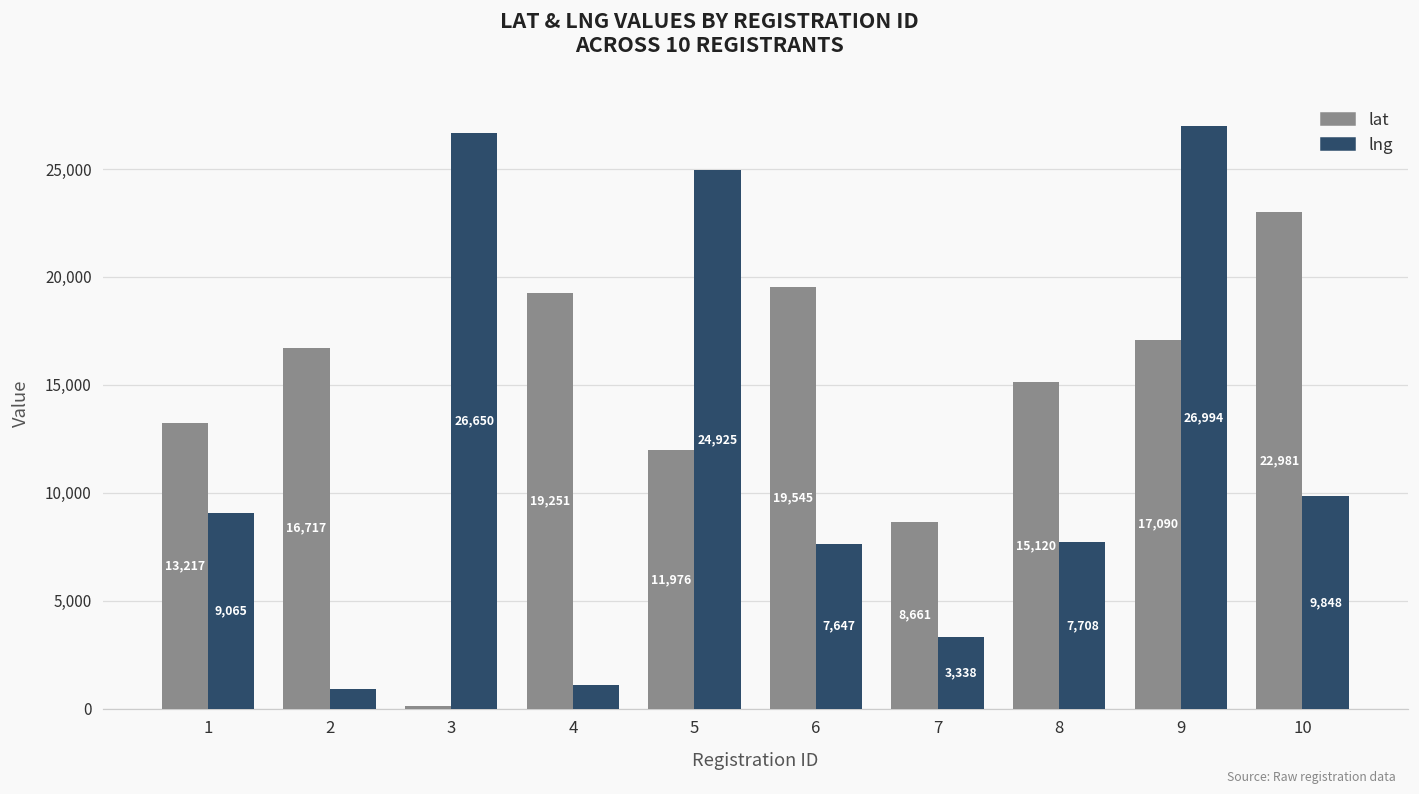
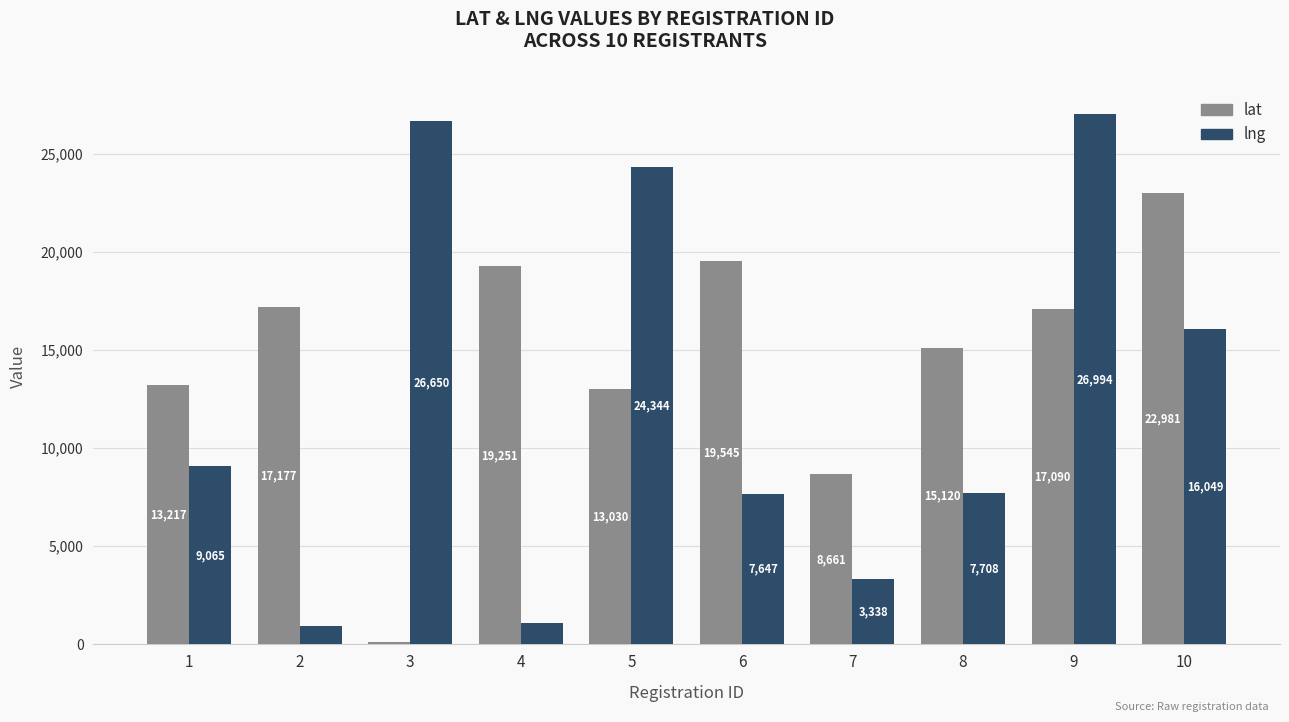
lat, 2: 16,717 -> 17,177
lat, 5: 11,976 -> 13,030
lng, 5: 24,925 -> 24,344
lng, 10: 9,848 -> 16,049
